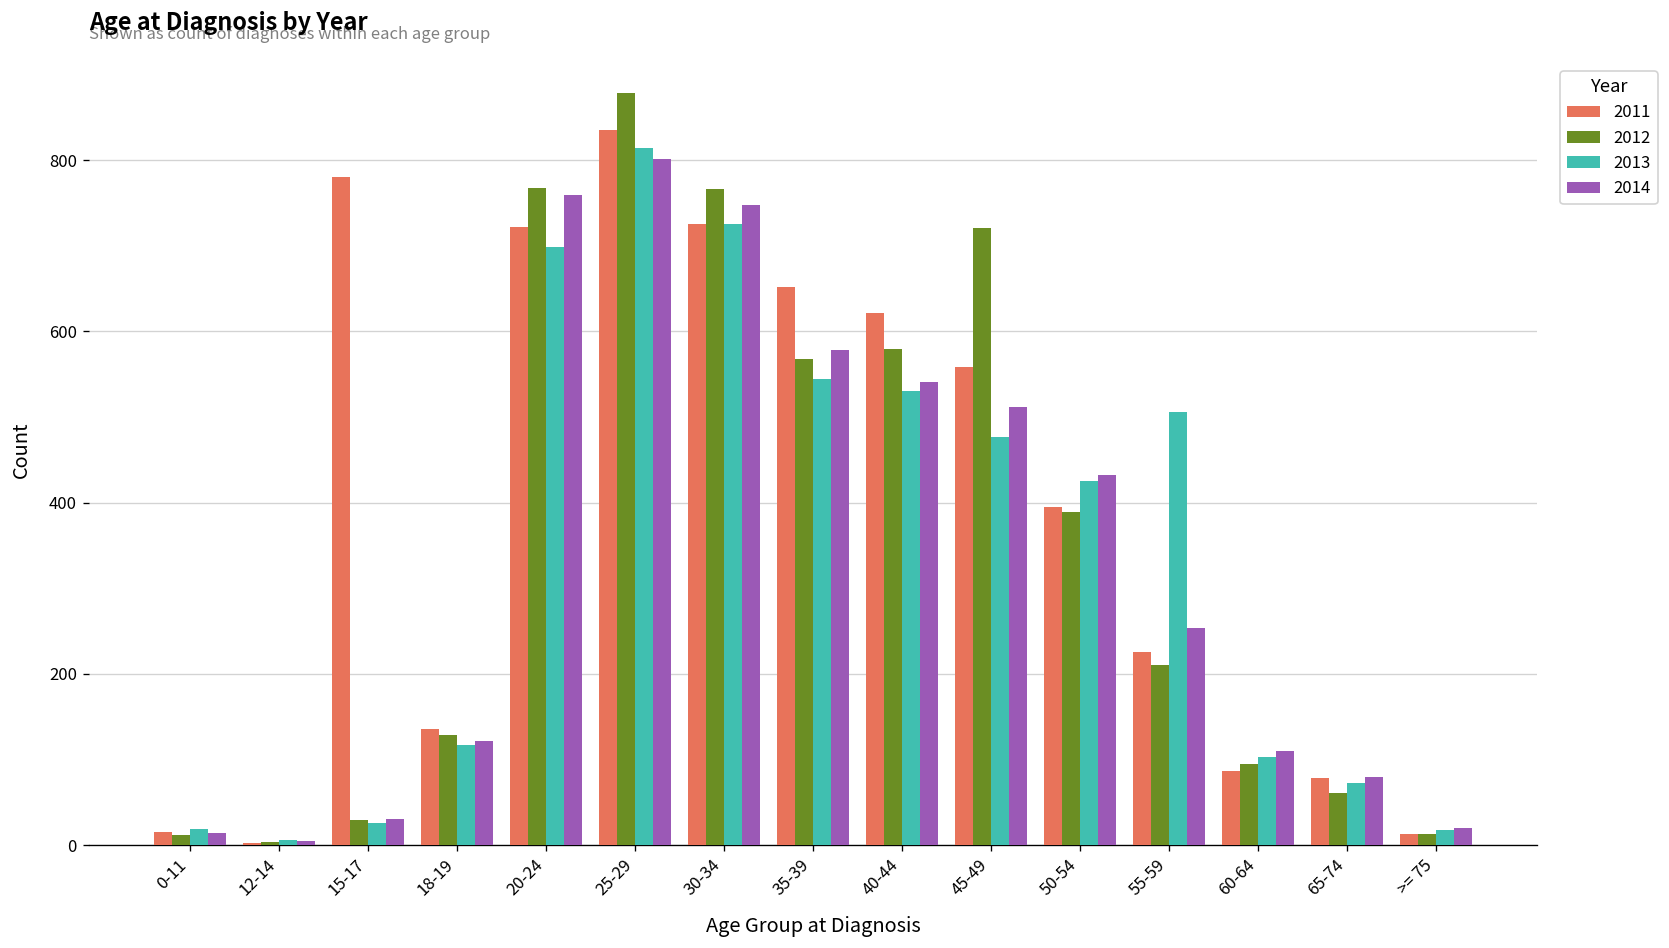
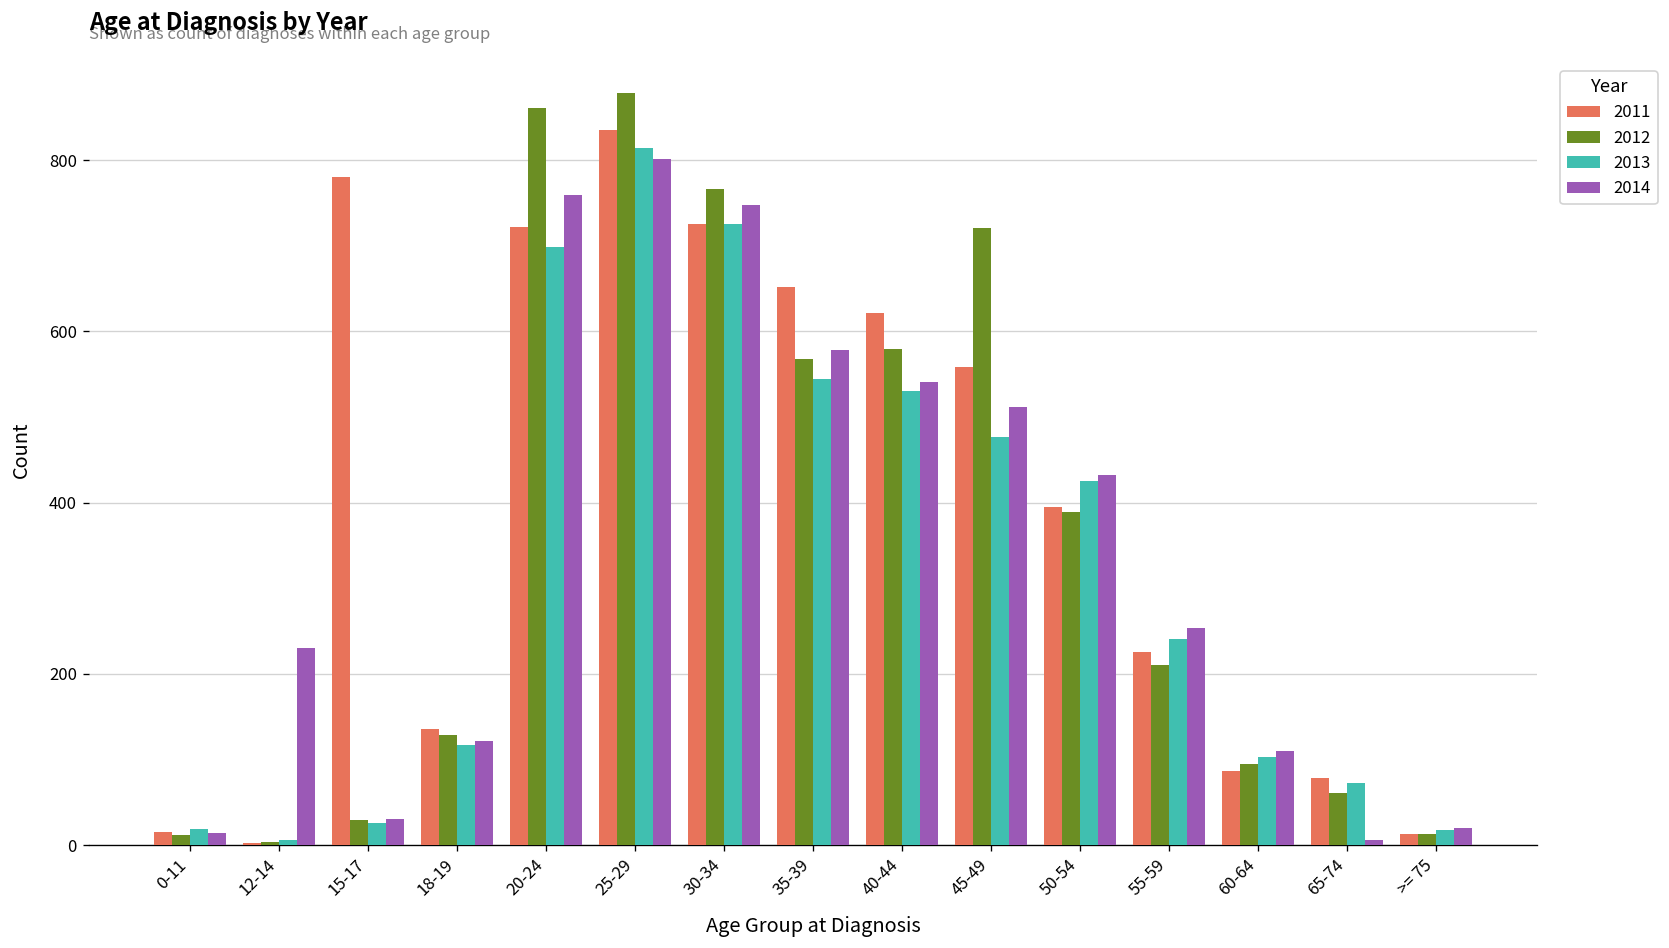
2014, 12-14: 10 -> 230
2012, 20-24: 770 -> 860
2013, 55-59: 510 -> 240
2014, 65-74: 80 -> 10
